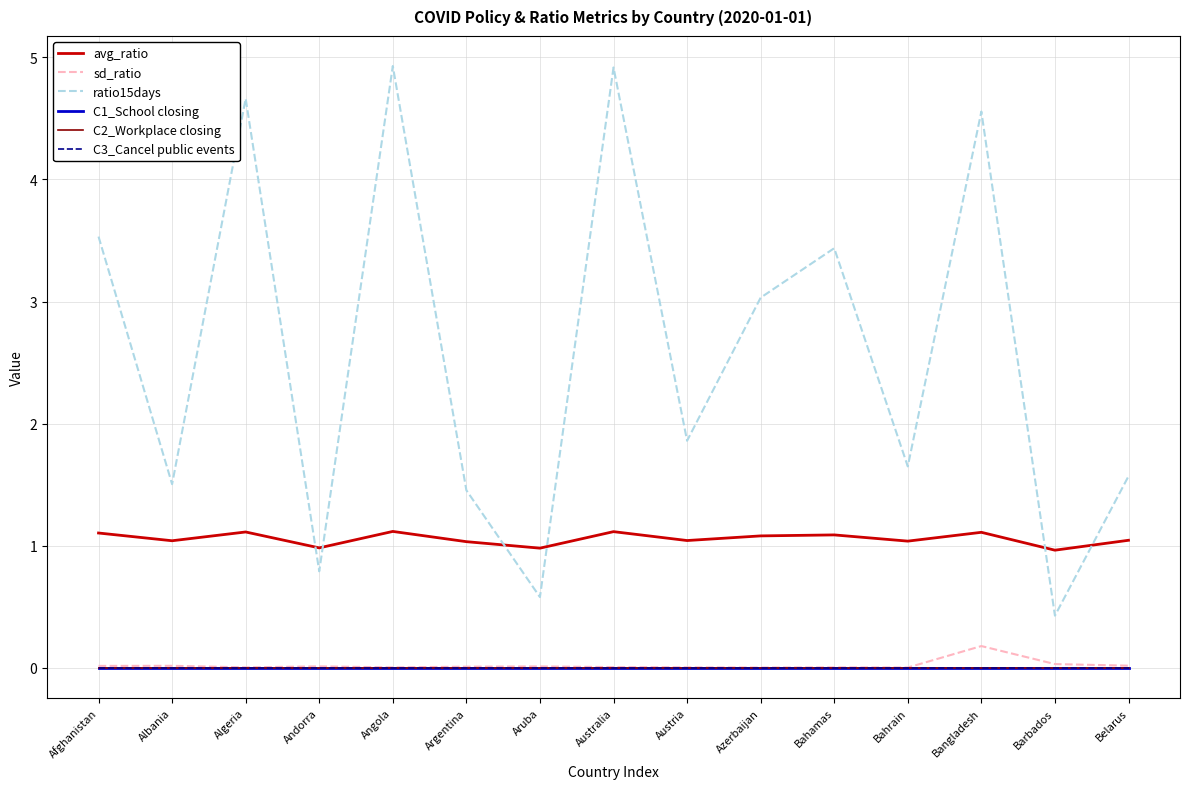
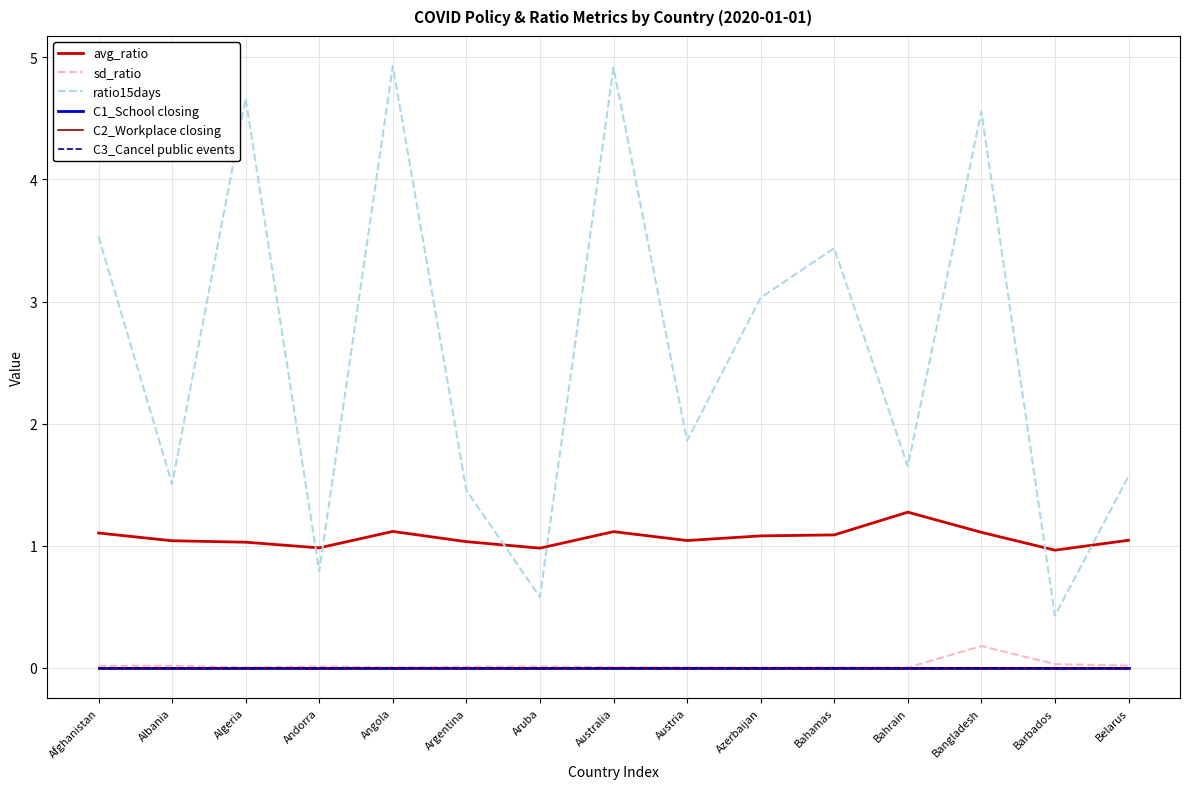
avg_ratio, Algeria: 1.11 -> 1.03
avg_ratio, Bahrain: 1.04 -> 1.28
